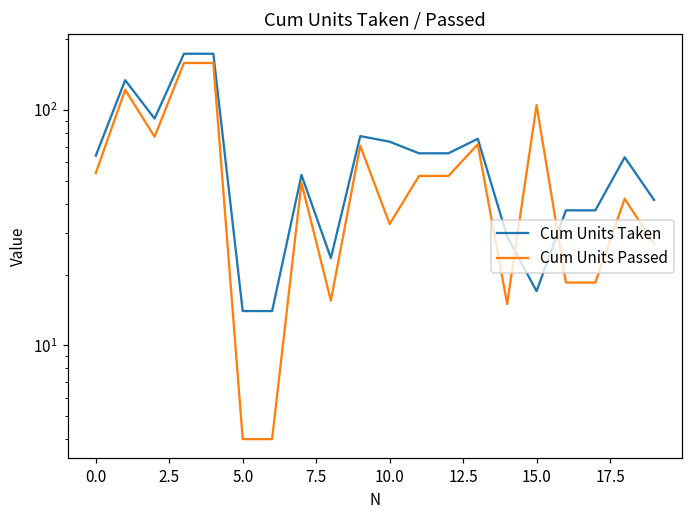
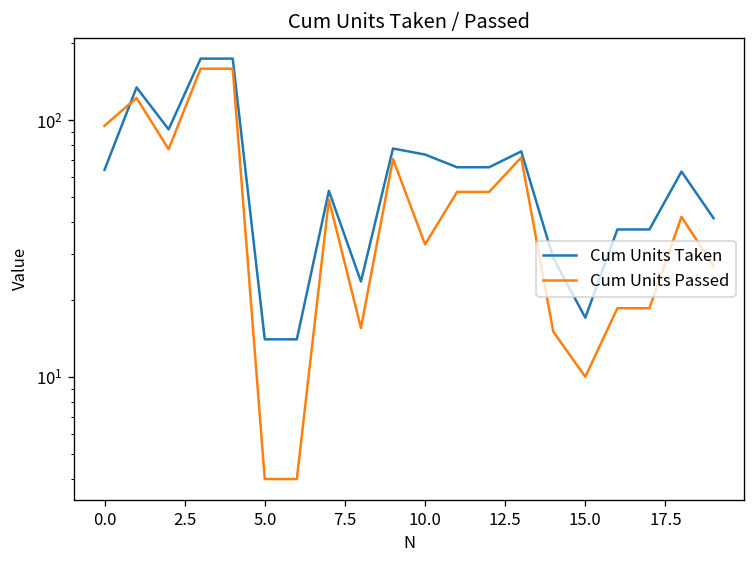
Cum Units Passed, 0.0: 54 -> 100
Cum Units Passed, 15.0: 110 -> 10
